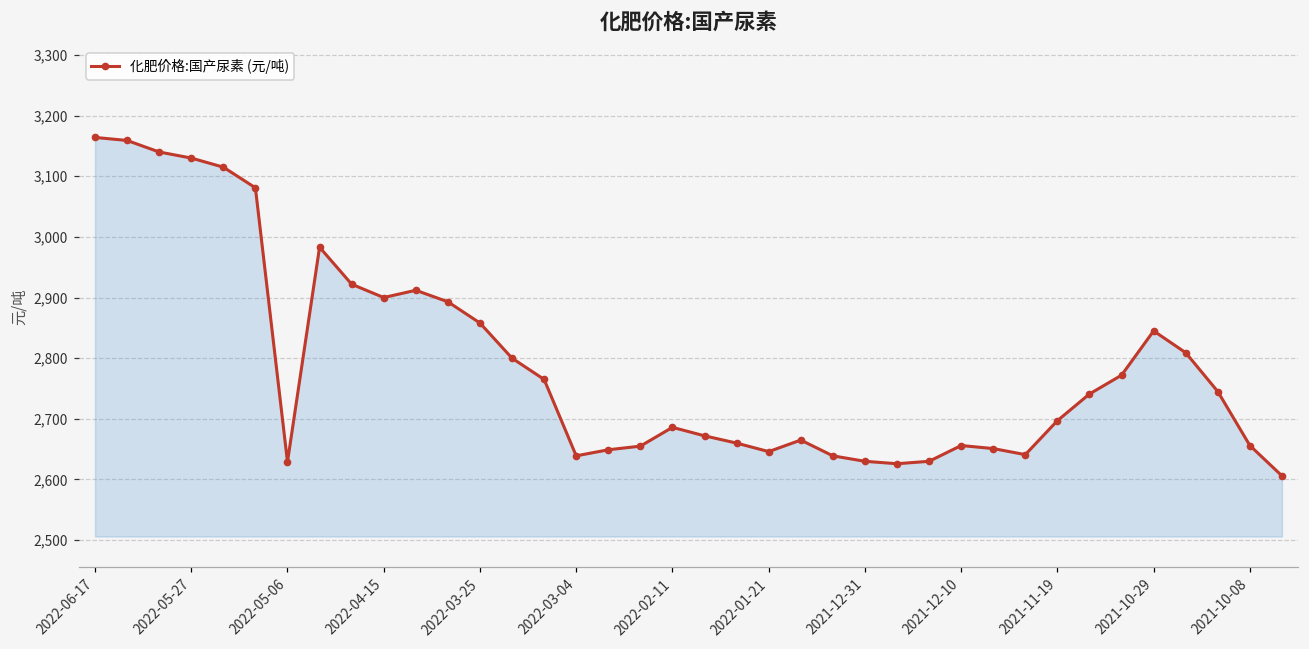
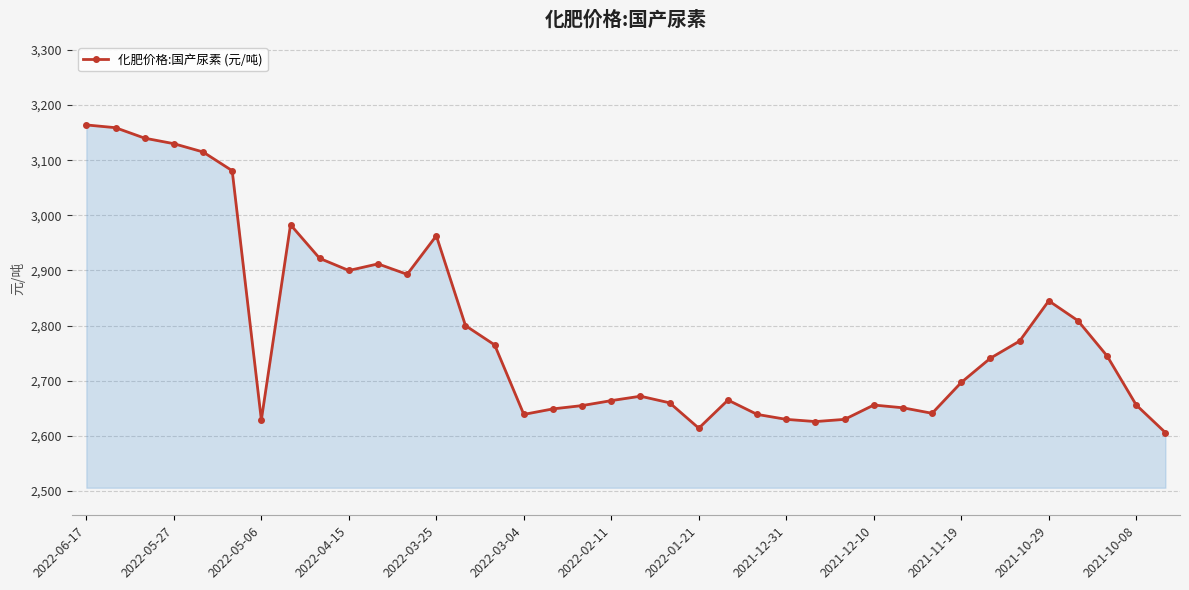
2022-03-25: 2,860 -> 2,960
2022-02-11: 2,690 -> 2,660
2022-01-21: 2,650 -> 2,610
